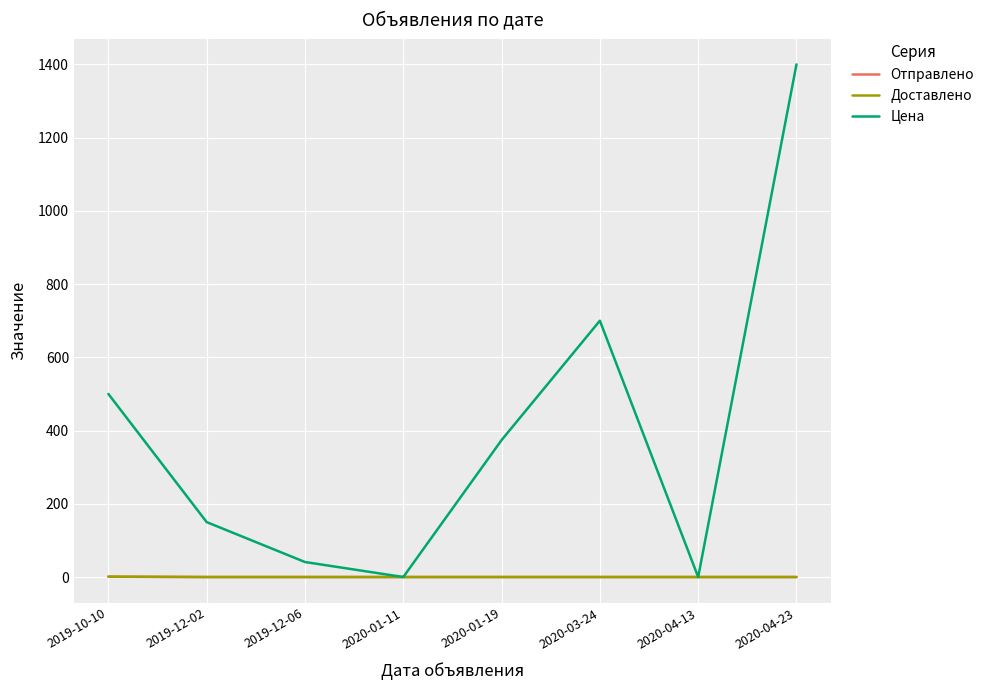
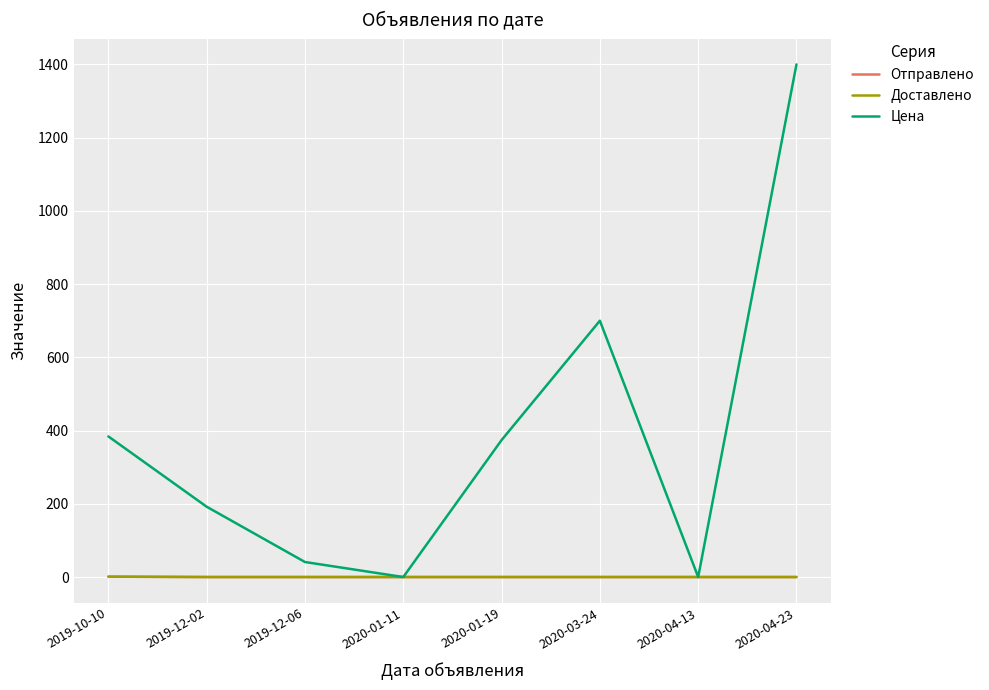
Цена, 2019-10-10: 500 -> 380
Цена, 2019-12-02: 150 -> 190
